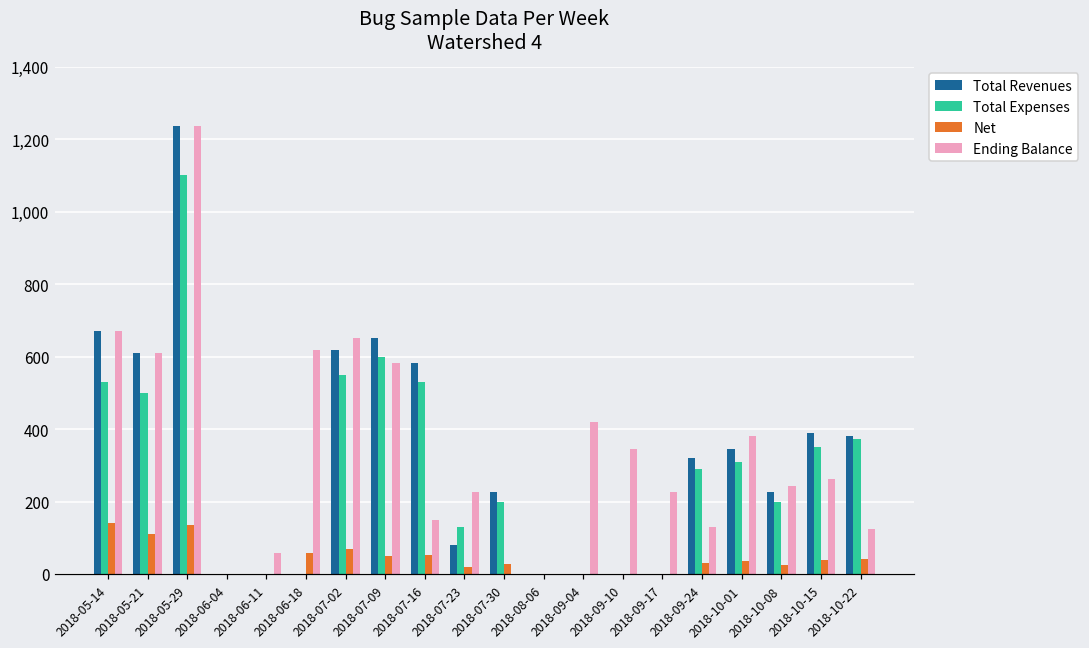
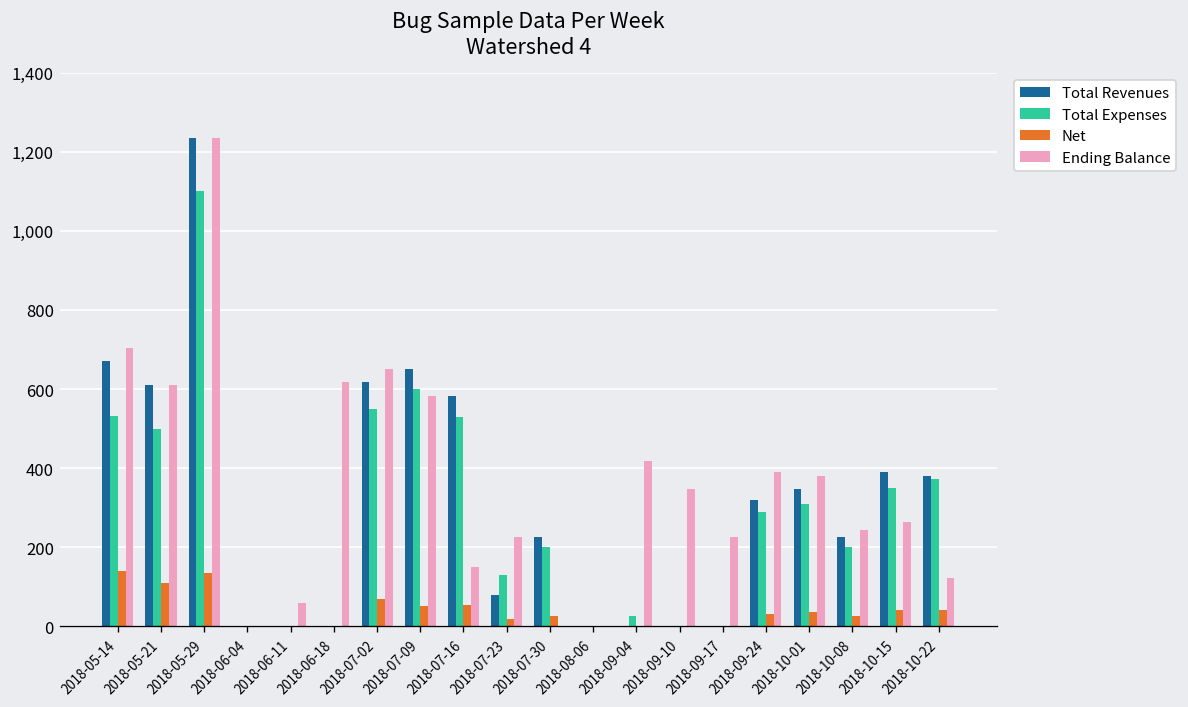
Ending Balance, 2018-05-14: 670 -> 710
Net, 2018-06-18: 60 -> 0
Total Expenses, 2018-09-04: 0 -> 30
Ending Balance, 2018-09-24: 130 -> 390
